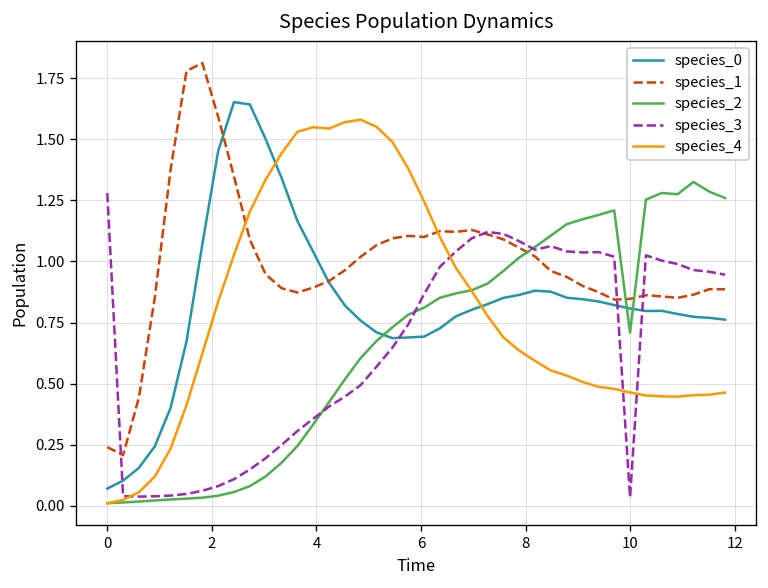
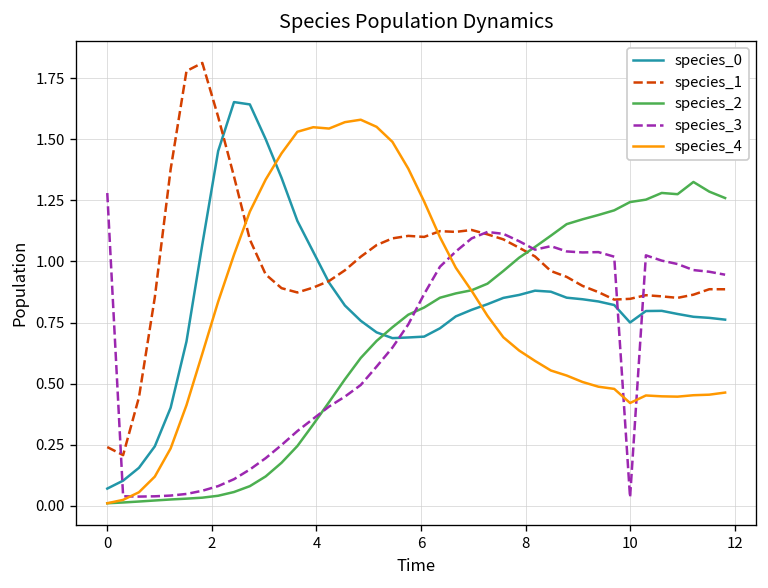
species_0, 10: 0.81 -> 0.75
species_2, 10: 0.71 -> 1.24
species_4, 10: 0.46 -> 0.42
